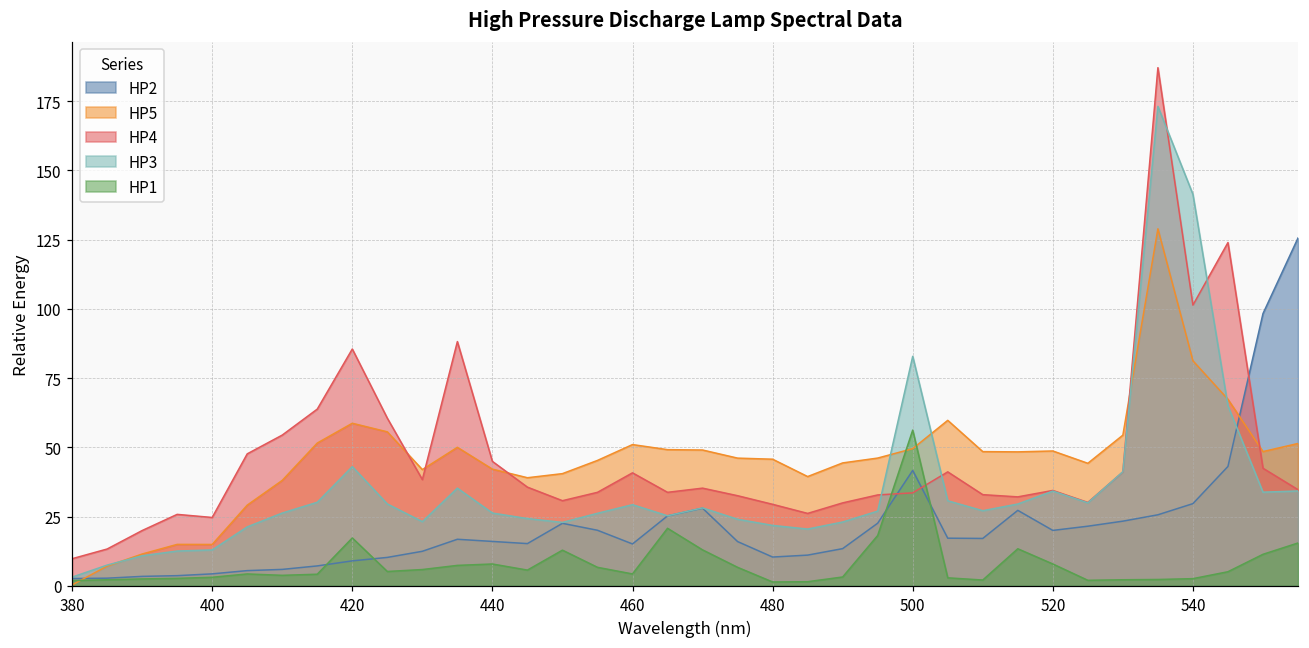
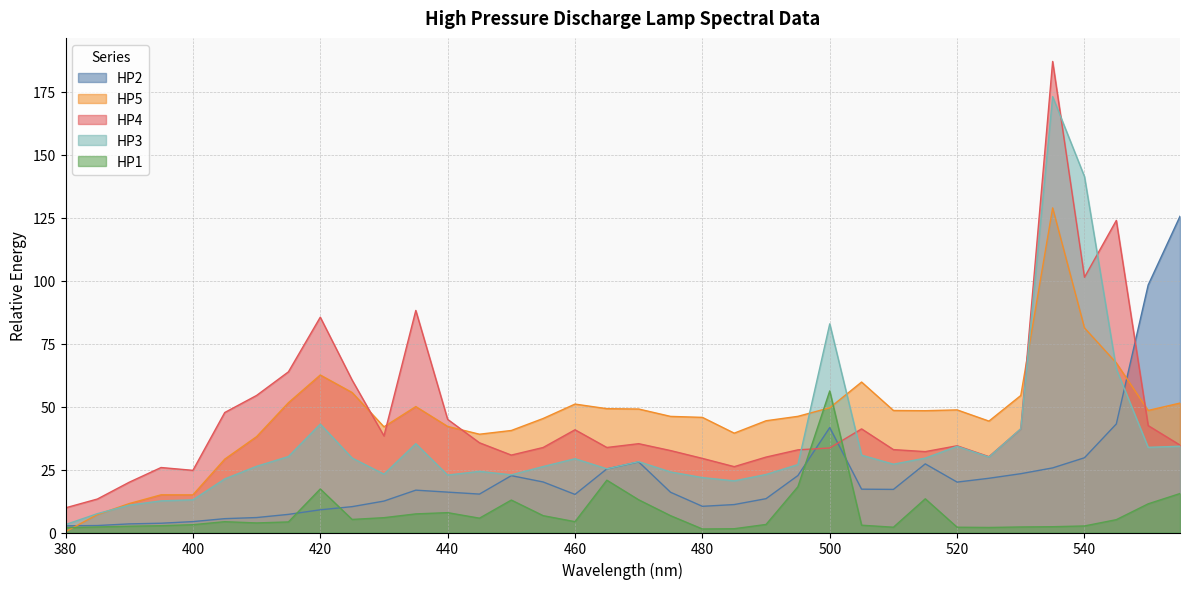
HP5, 420: 59 -> 63
HP3, 440: 26 -> 23
HP1, 520: 8 -> 2
